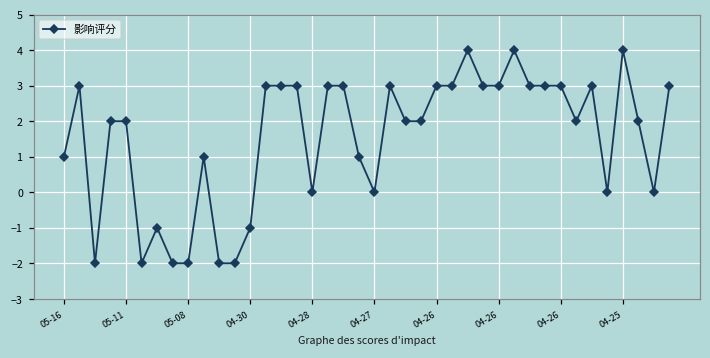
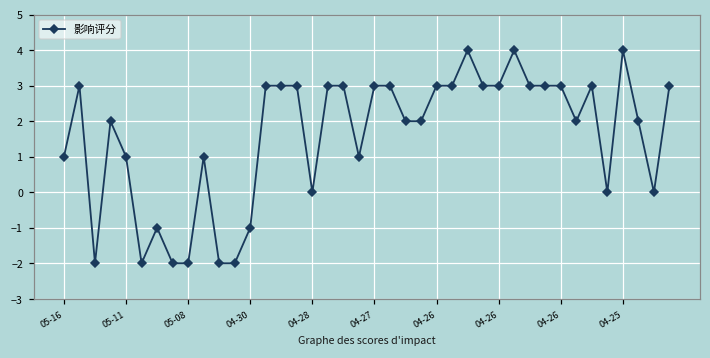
05-11: 2 -> 1
04-27: 0 -> 3
